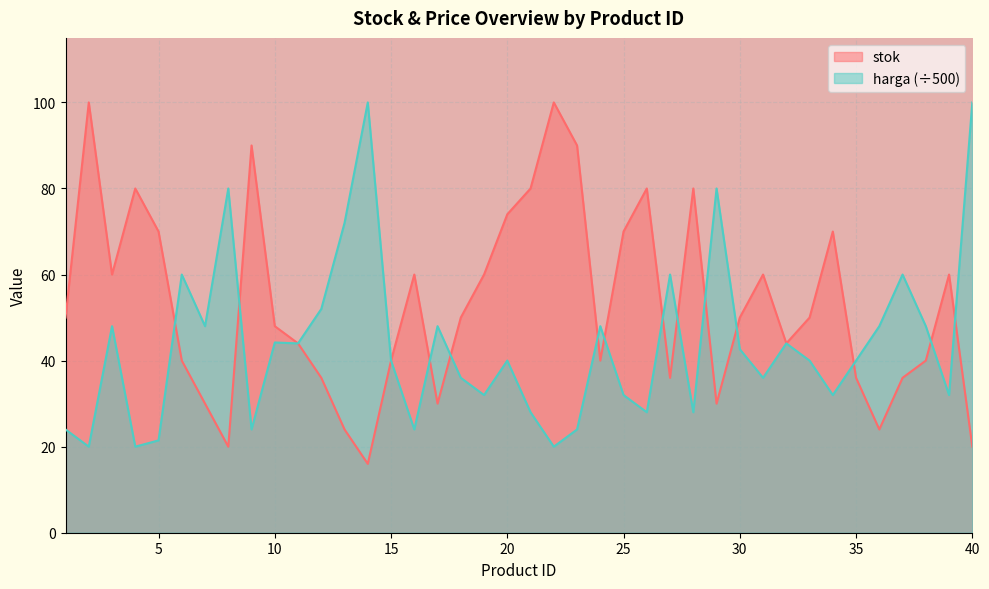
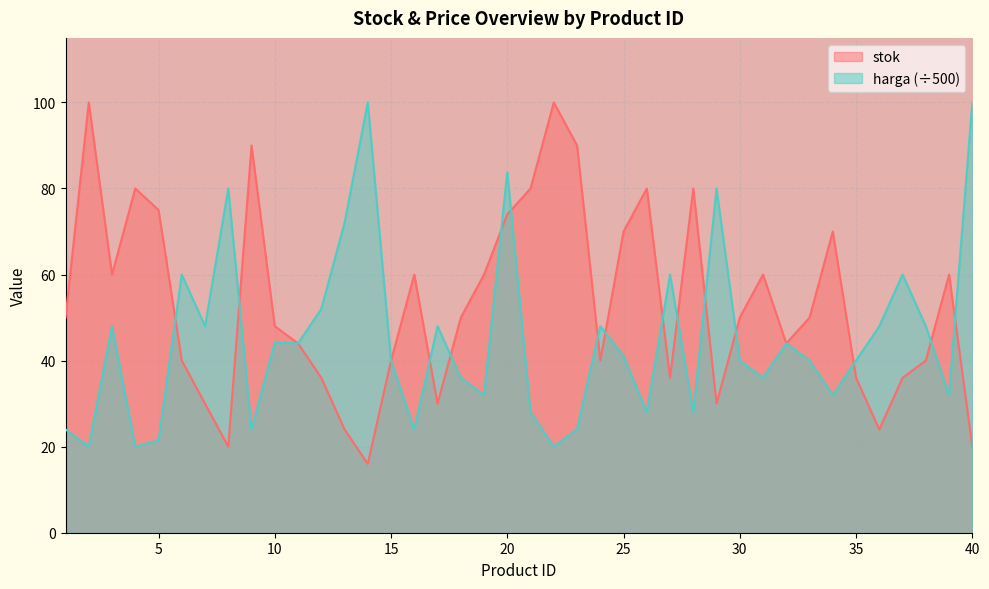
stok, 5: 70 -> 75
harga (÷500), 20: 40 -> 84
harga (÷500), 25: 32 -> 41
harga (÷500), 30: 43 -> 40
